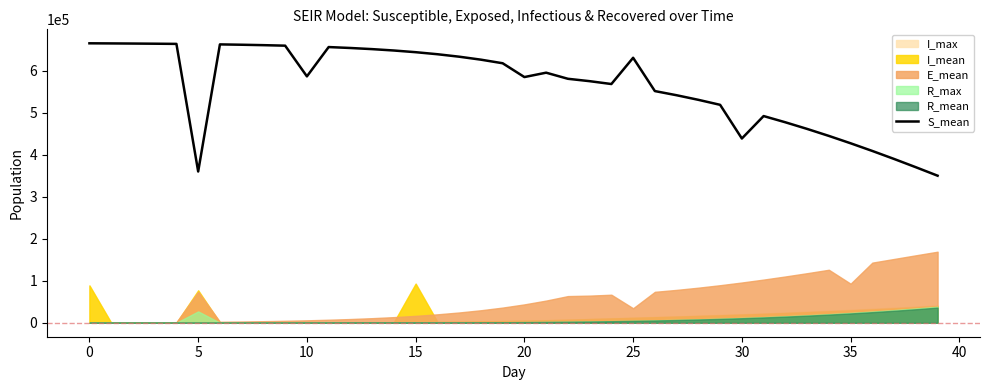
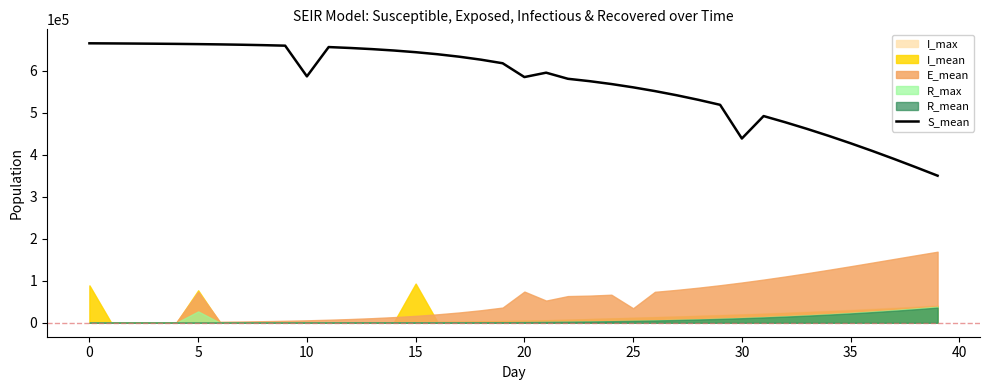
S_mean, 5: 360000 -> 660000
E_mean, 20: 40000 -> 70000
S_mean, 25: 630000 -> 560000
E_mean, 35: 90000 -> 130000
